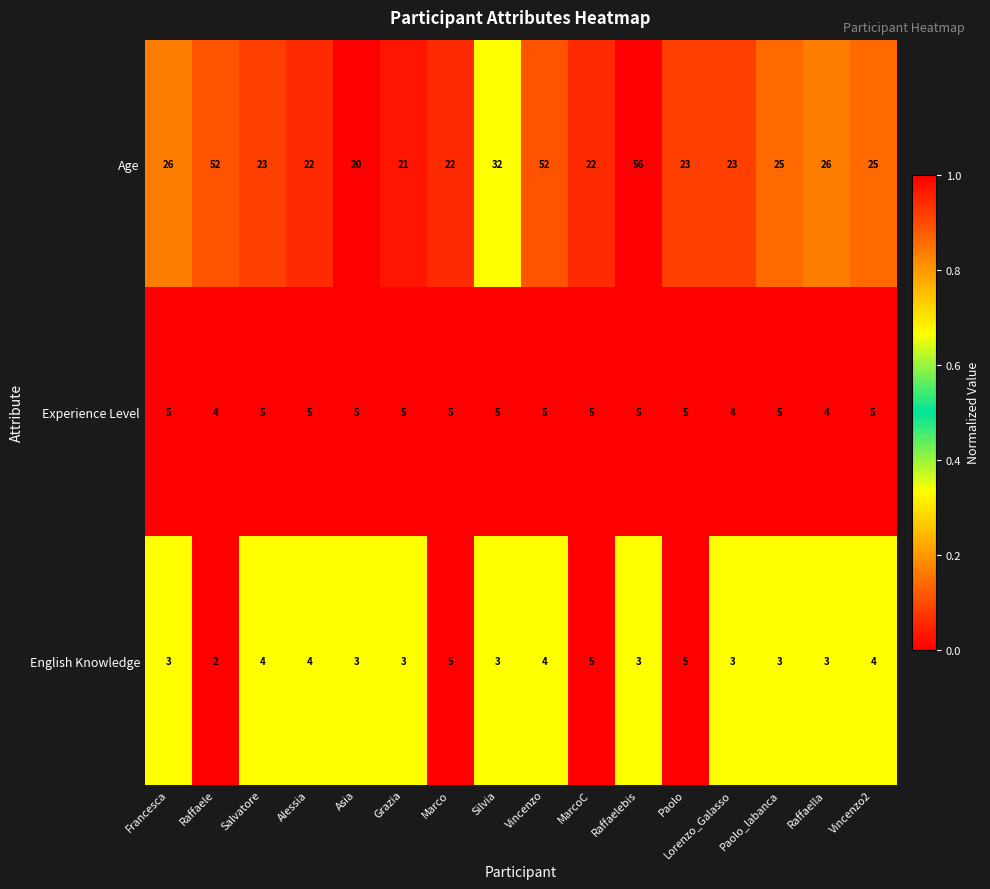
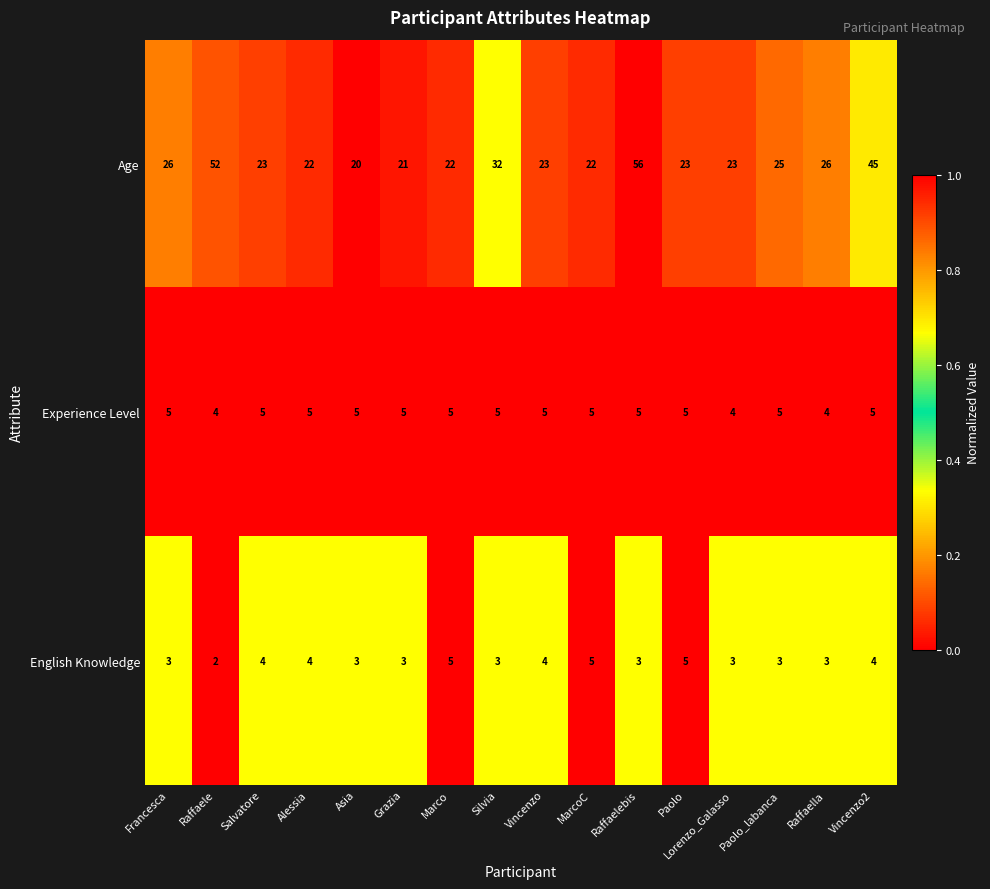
Age, Vincenzo: 52 -> 23
Age, Vincenzo2: 25 -> 45
